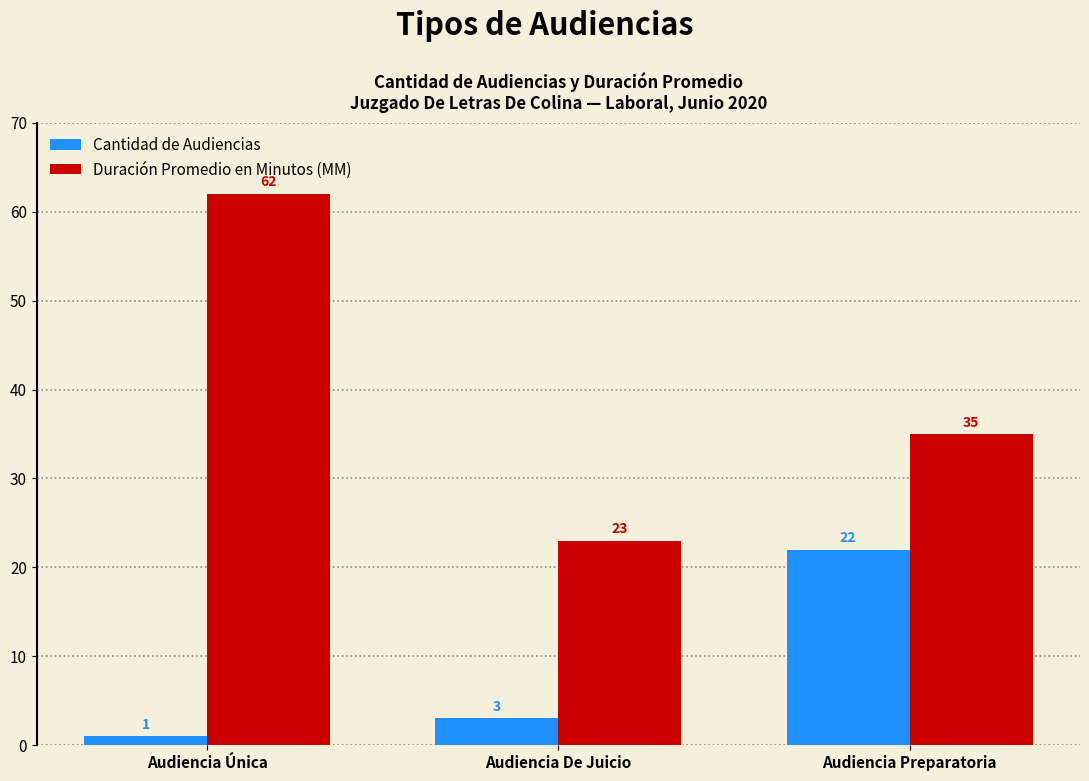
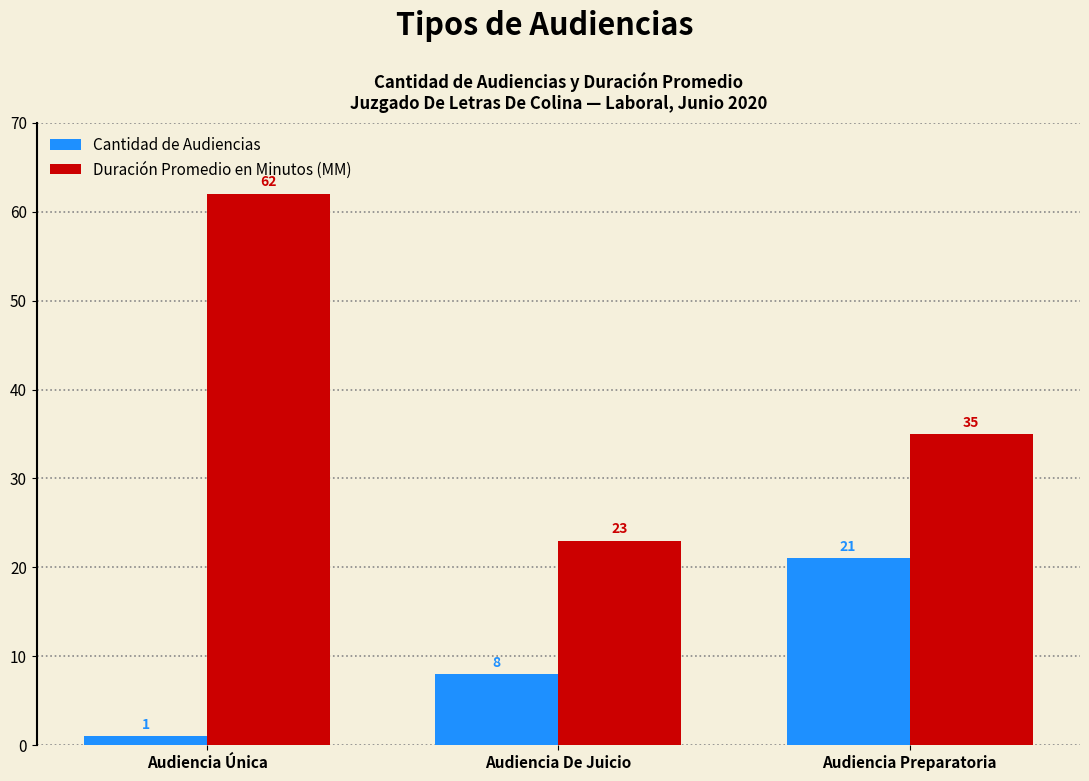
Cantidad de Audiencias, Audiencia De Juicio: 3 -> 8
Cantidad de Audiencias, Audiencia Preparatoria: 22 -> 21
